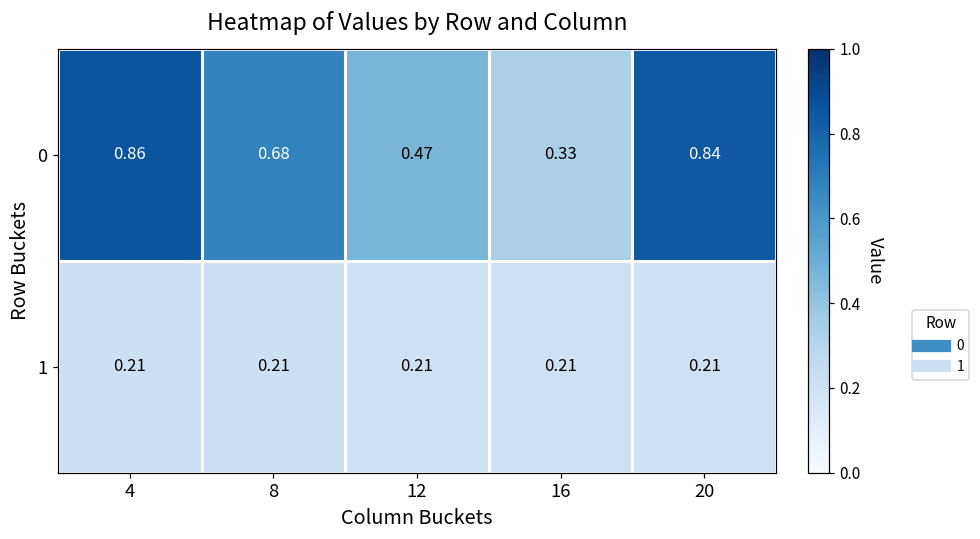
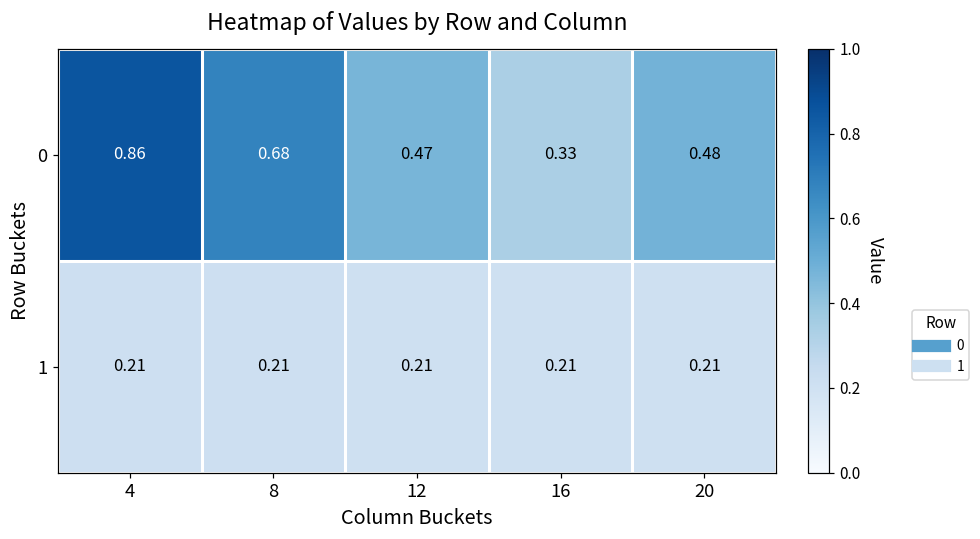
0, 20: 0.84 -> 0.48
